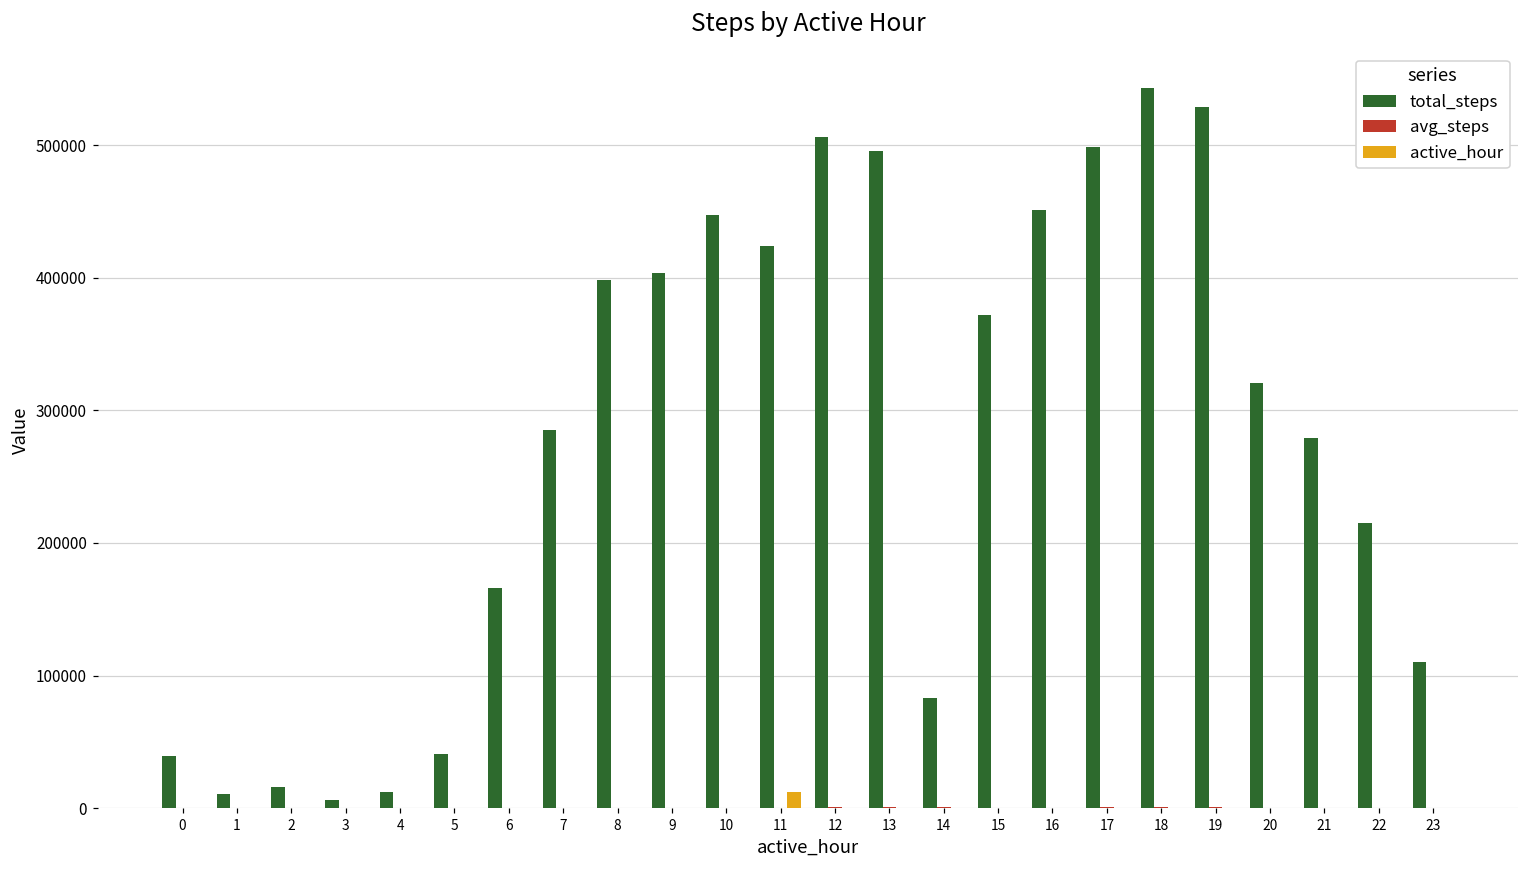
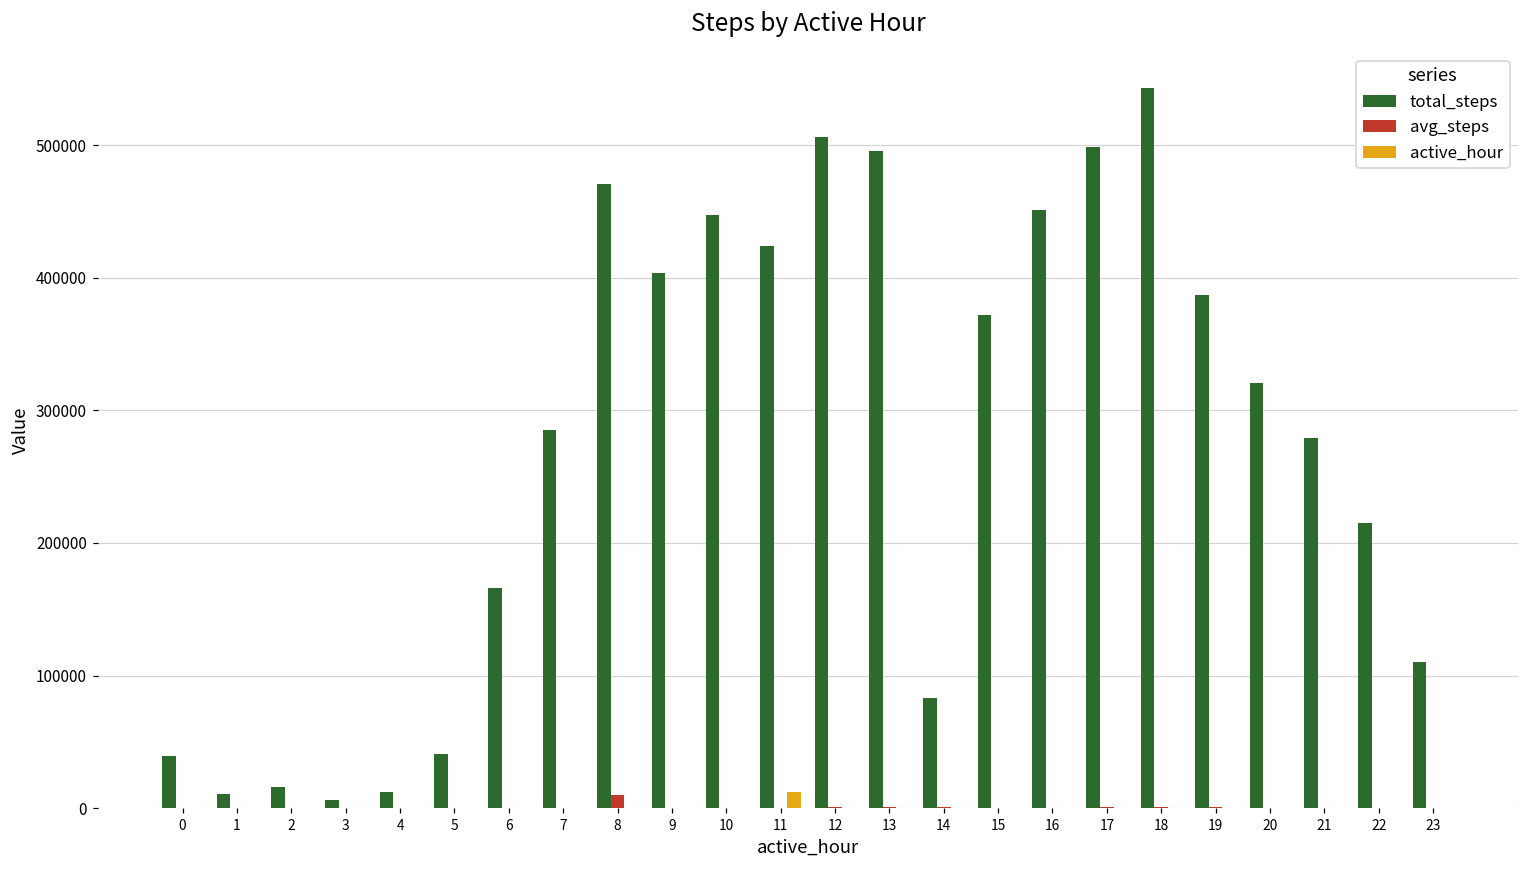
total_steps, 8: 398000 -> 470000
avg_steps, 8: 0 -> 10000
total_steps, 19: 529000 -> 387000
